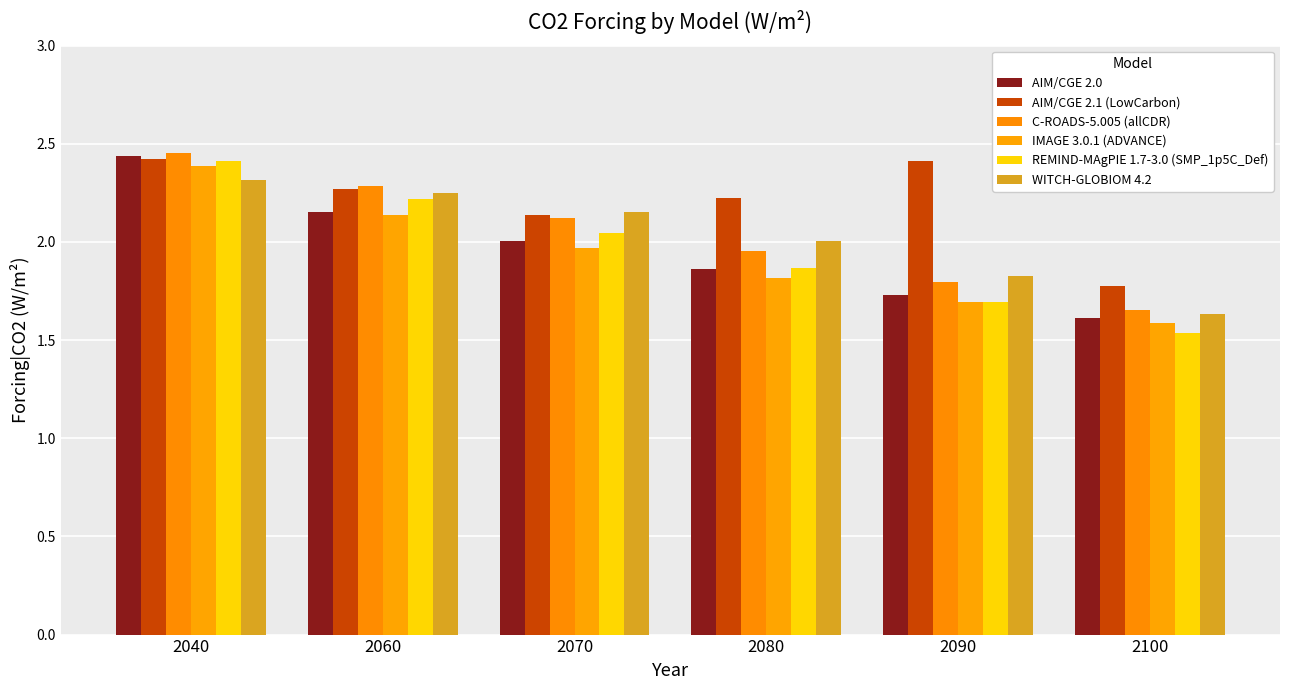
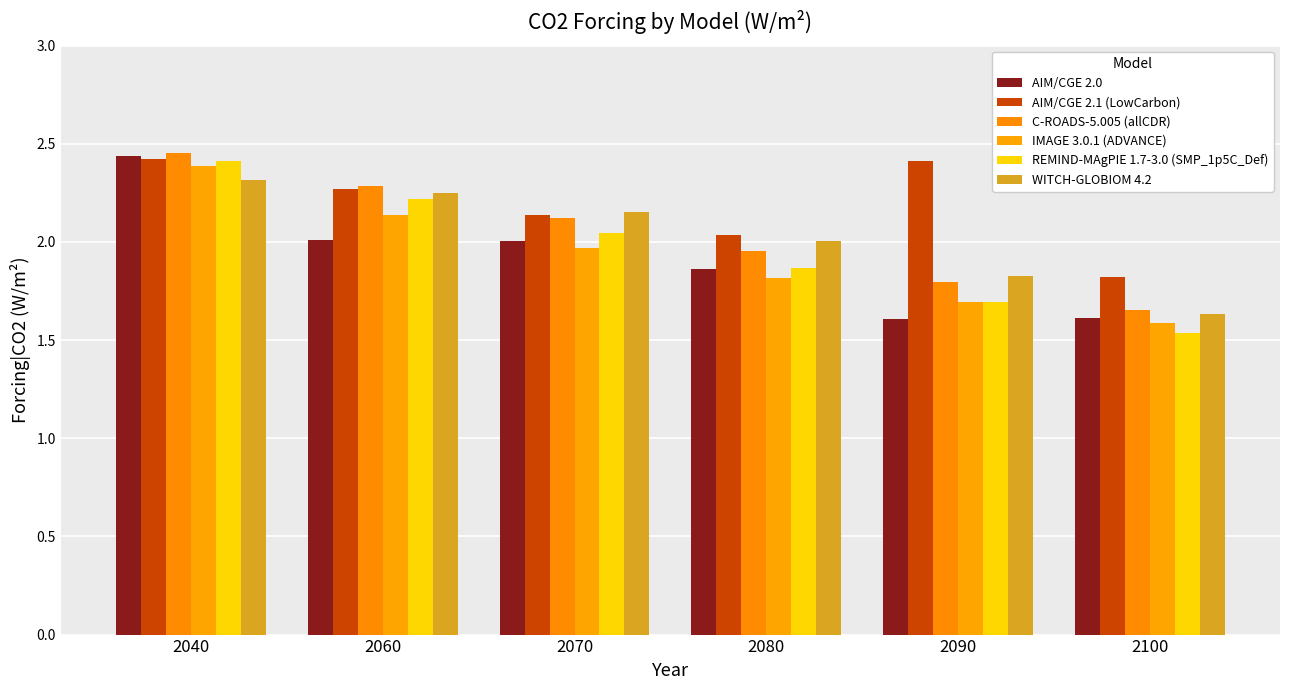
AIM/CGE 2.0, 2060: 2.15 -> 2.01
AIM/CGE 2.1 (LowCarbon), 2080: 2.22 -> 2.04
AIM/CGE 2.0, 2090: 1.73 -> 1.61
AIM/CGE 2.1 (LowCarbon), 2100: 1.78 -> 1.82
